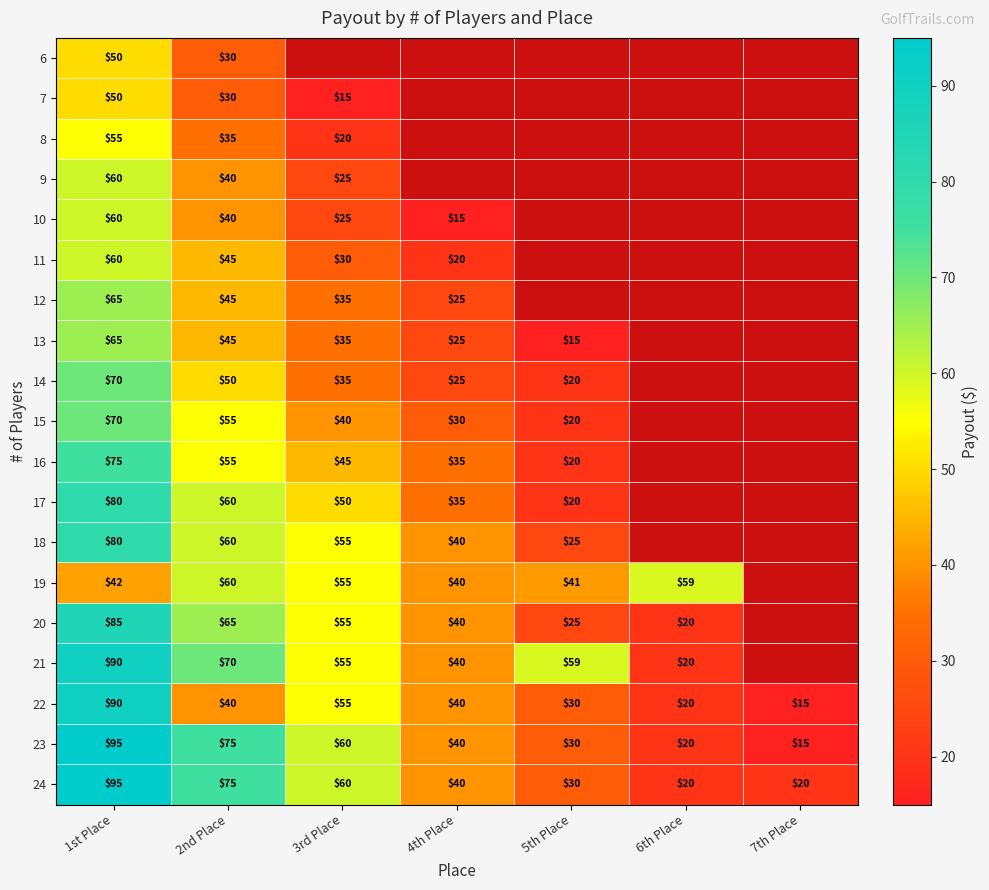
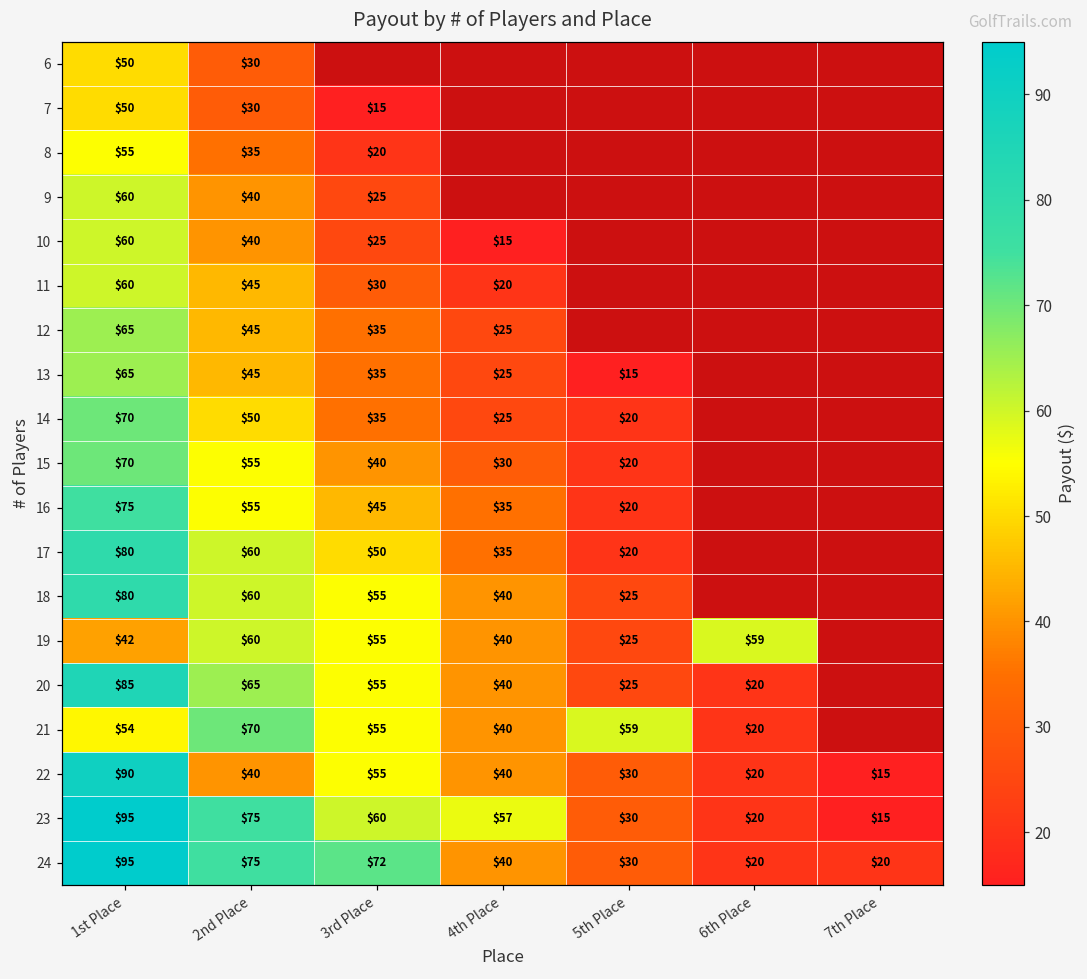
19, 5th Place: $41 -> $25
21, 1st Place: $90 -> $54
23, 4th Place: $40 -> $57
24, 3rd Place: $60 -> $72
